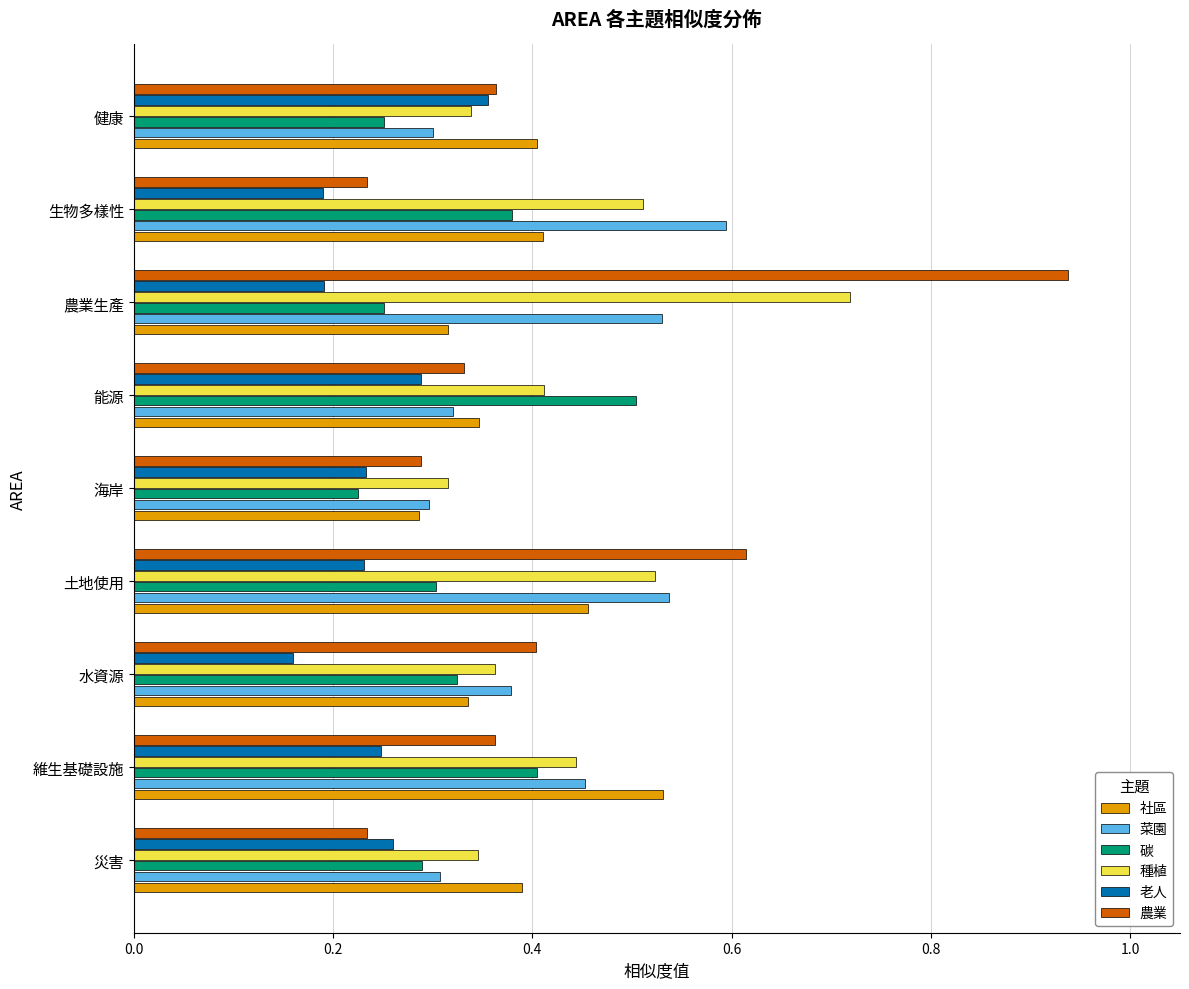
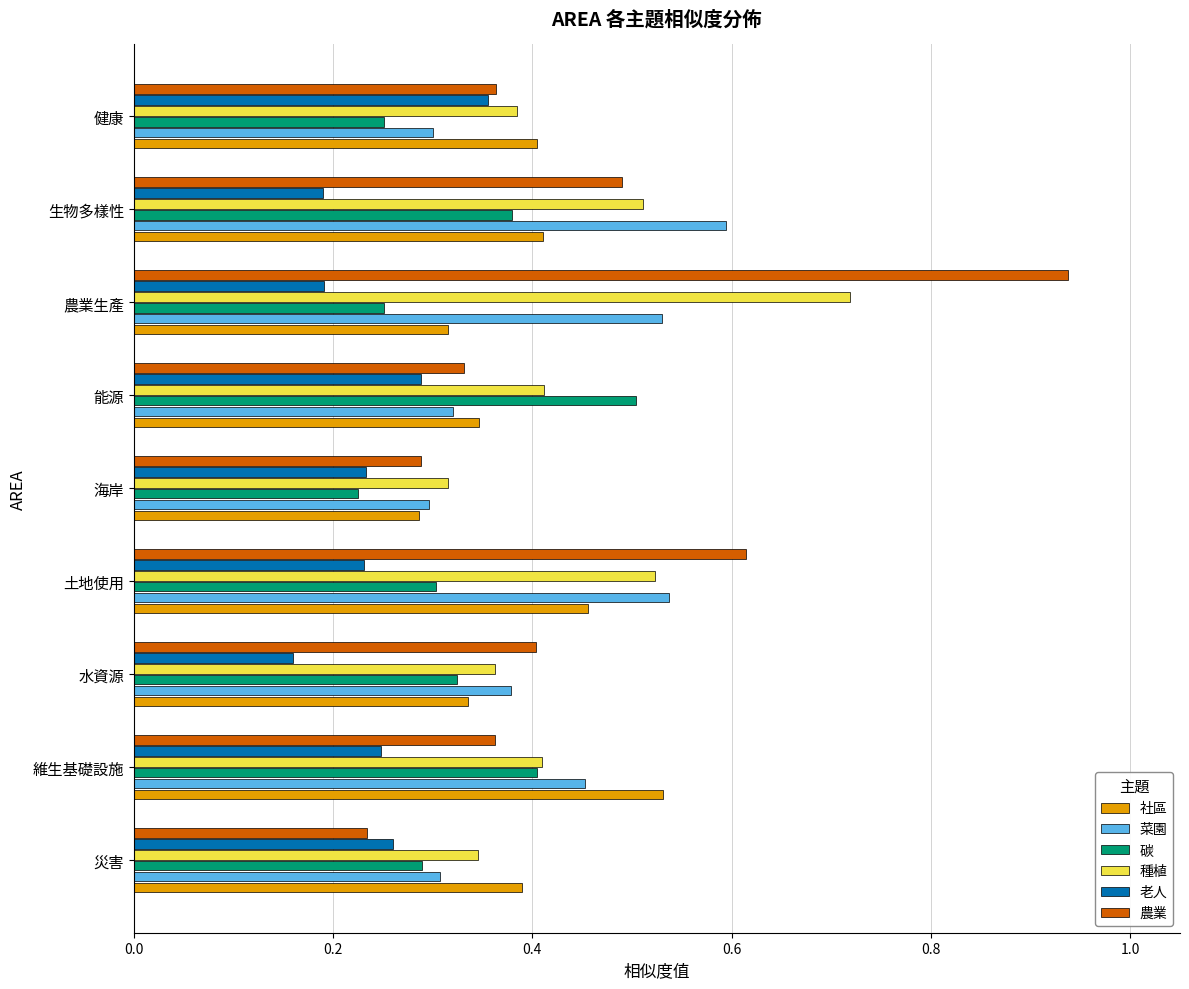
種植, 健康: 0.34 -> 0.38
農業, 生物多樣性: 0.23 -> 0.49
種植, 維生基礎設施: 0.44 -> 0.41
